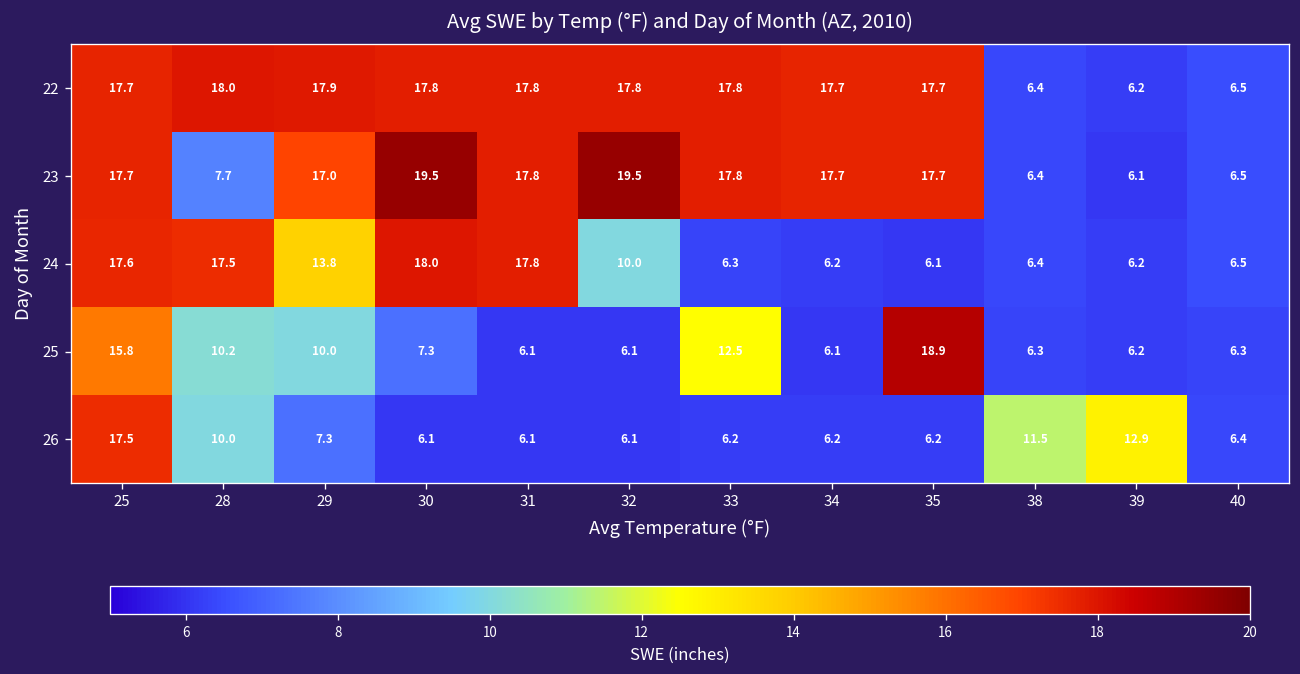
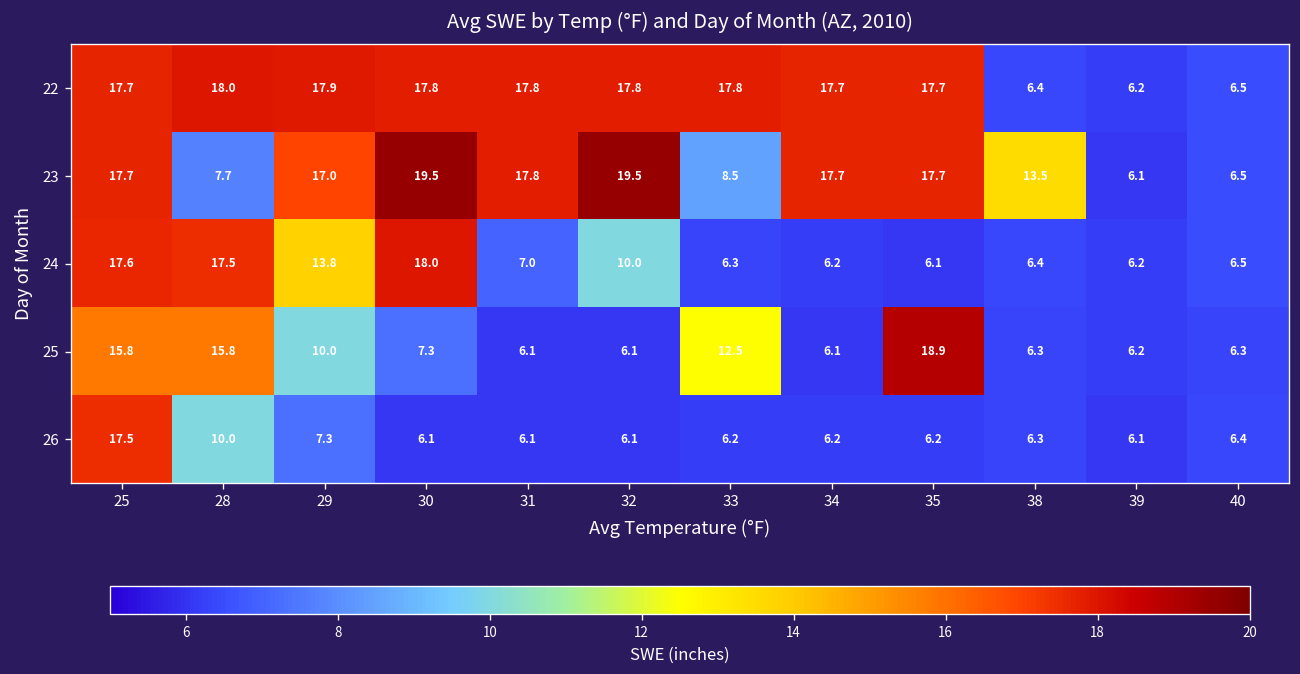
23, 33: 17.8 -> 8.5
23, 38: 6.4 -> 13.5
24, 31: 17.8 -> 7.0
25, 28: 10.2 -> 15.8
26, 38: 11.5 -> 6.3
26, 39: 12.9 -> 6.1
